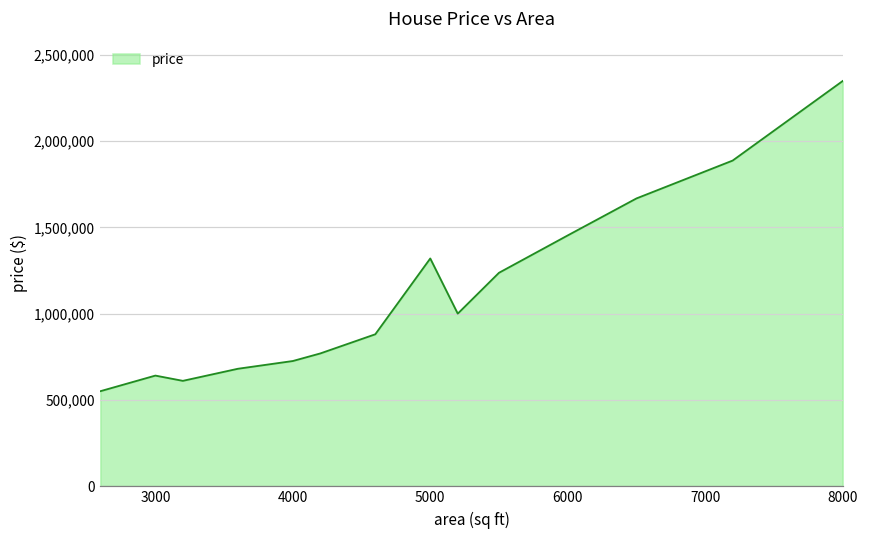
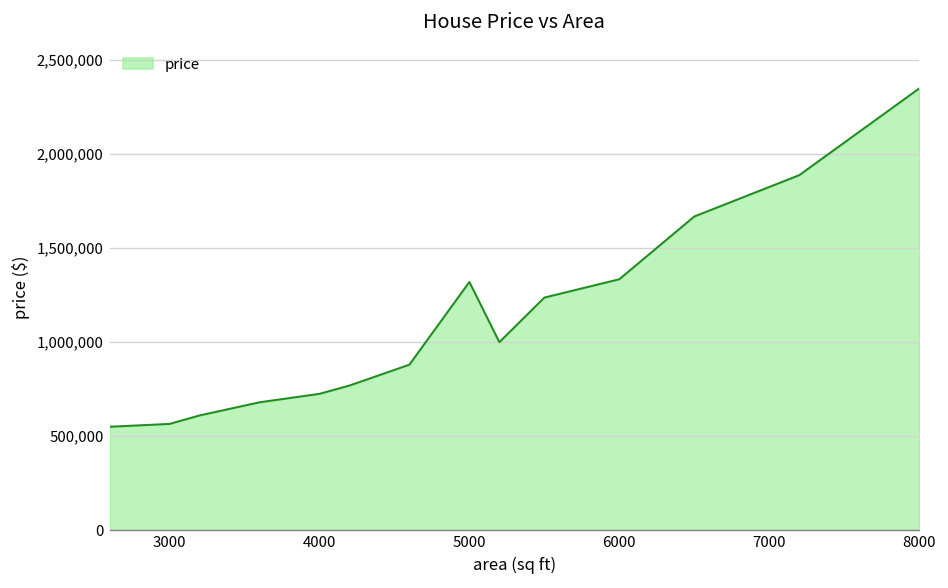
3000: 640,000 -> 570,000
6000: 1,450,000 -> 1,330,000
